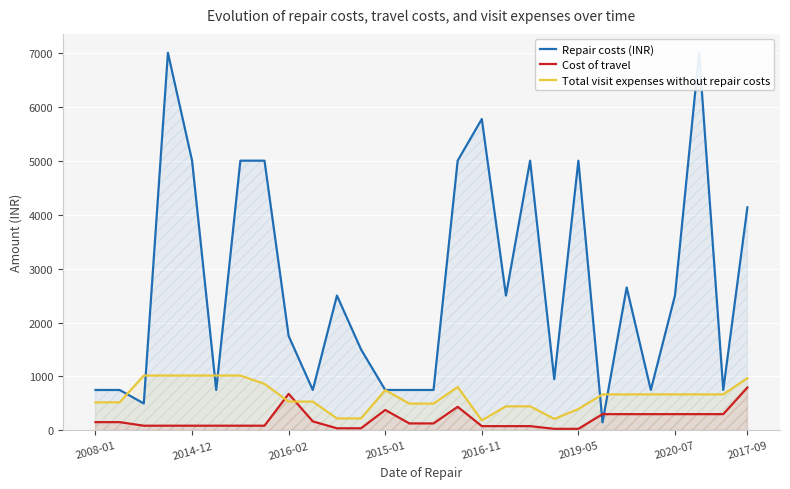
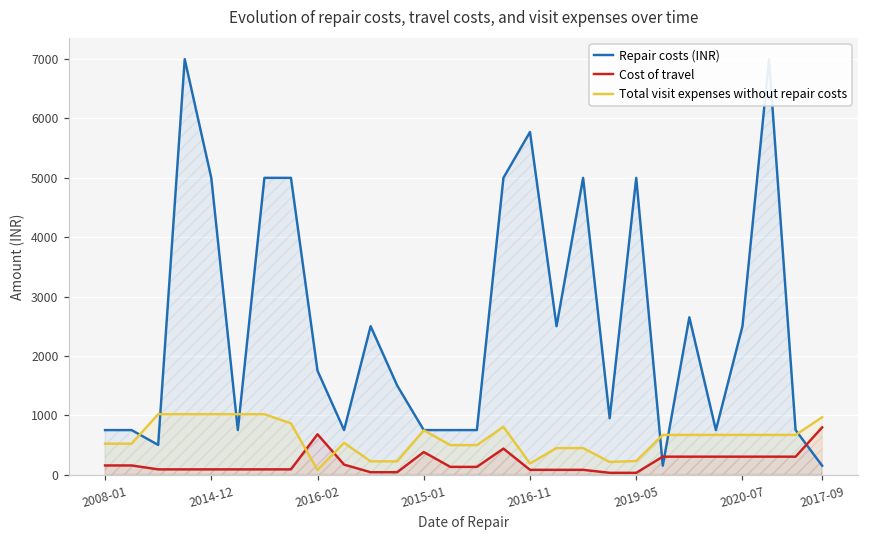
Total visit expenses without repair costs, 2016-02: 500 -> 100
Total visit expenses without repair costs, 2019-05: 400 -> 200
Repair costs (INR), 2017-09: 4100 -> 200
